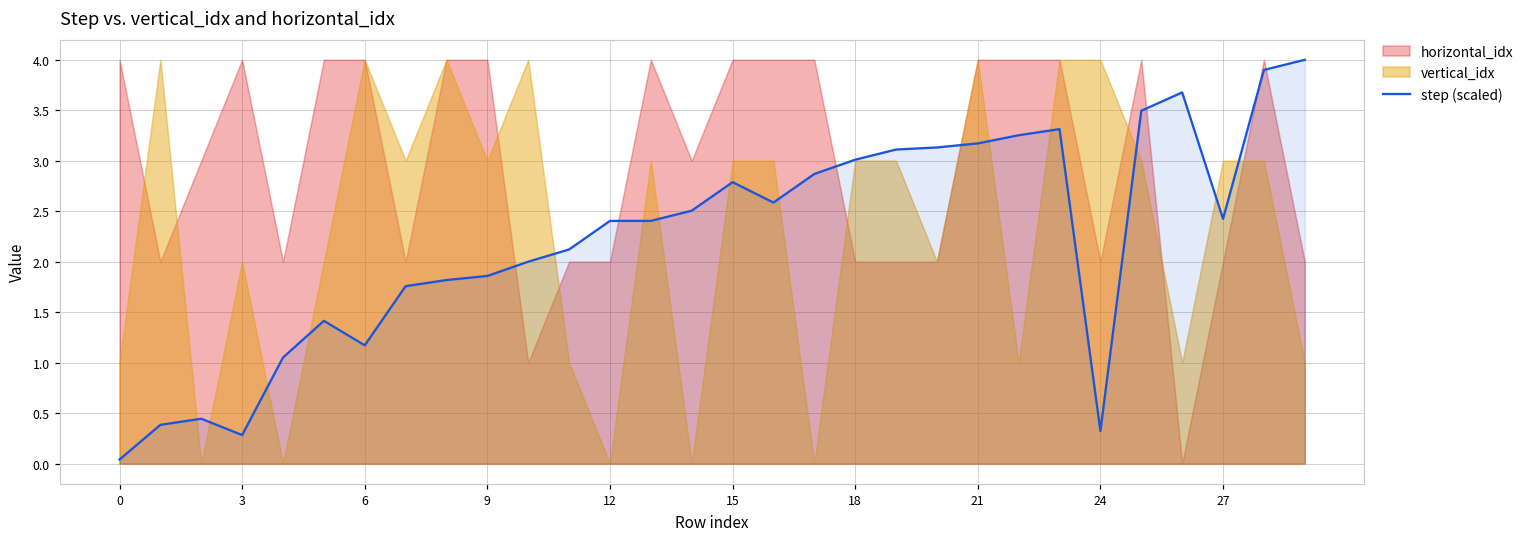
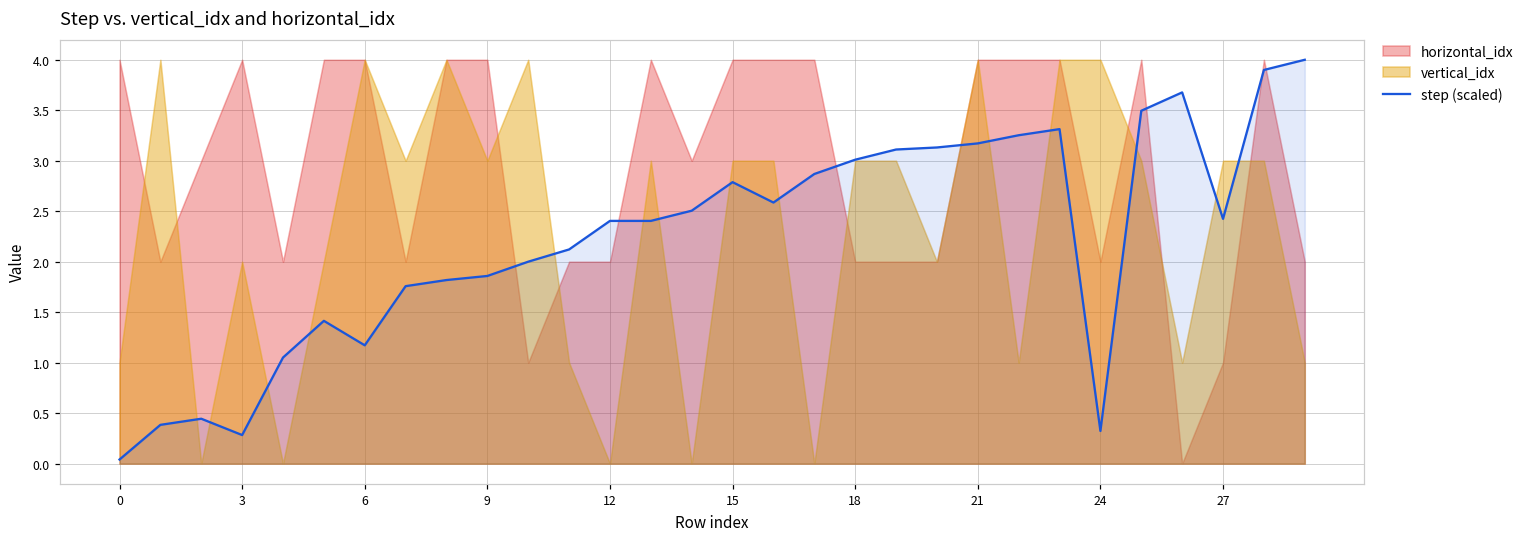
horizontal_idx, 27: 2 -> 1
